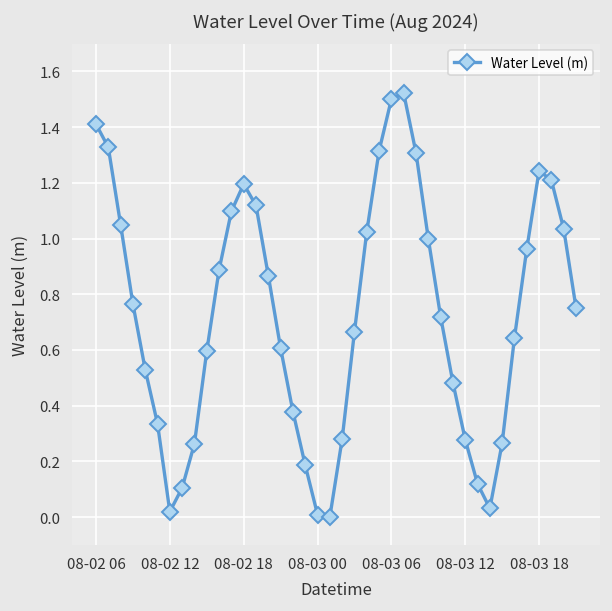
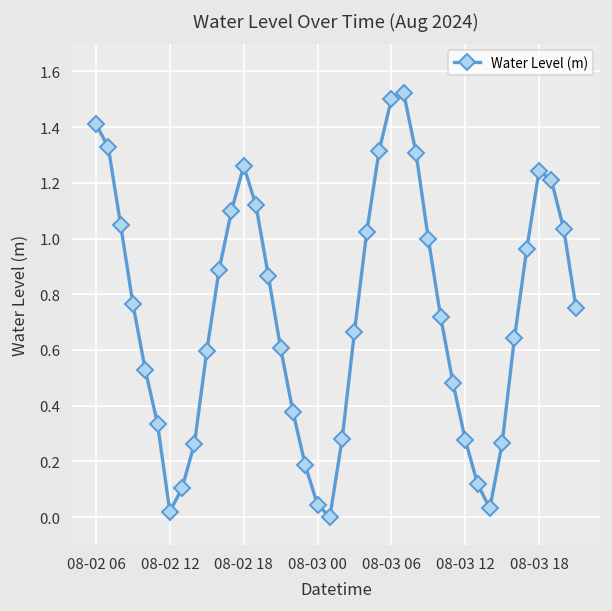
08-02 18: 1.20 -> 1.26
08-03 00: 0.01 -> 0.04
